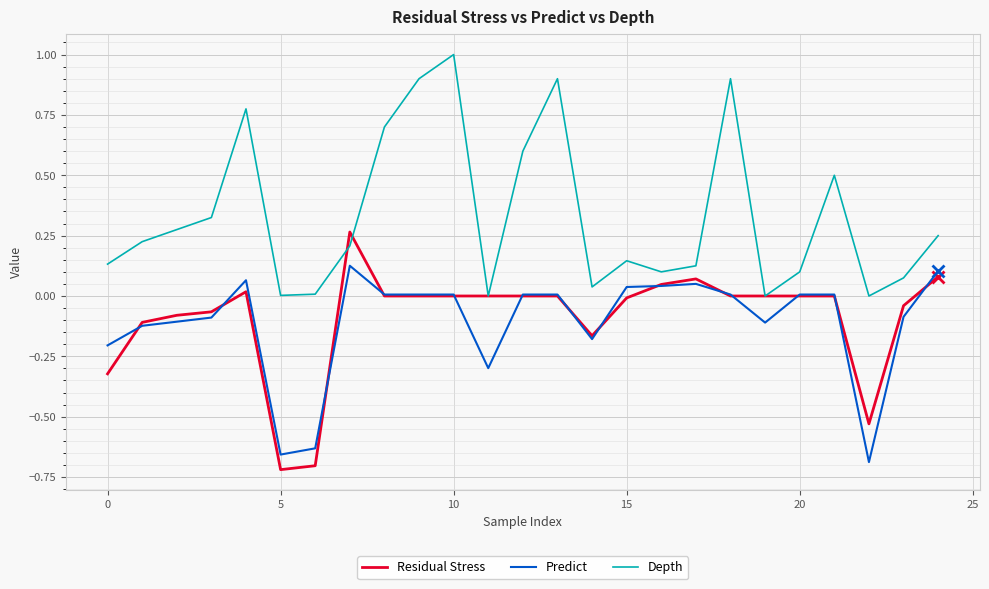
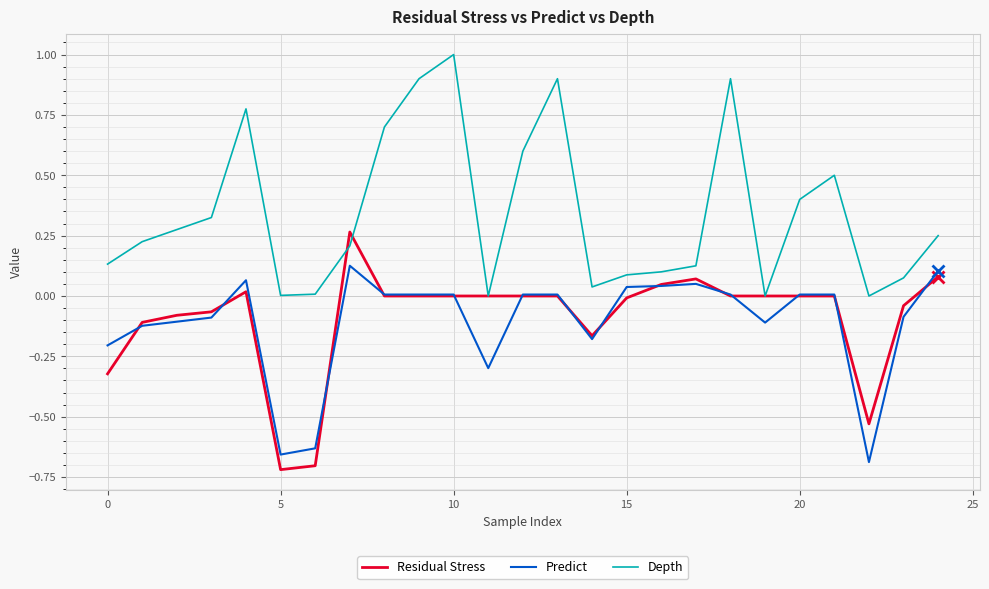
Depth, 15: 0.15 -> 0.09
Depth, 20: 0.1 -> 0.4
